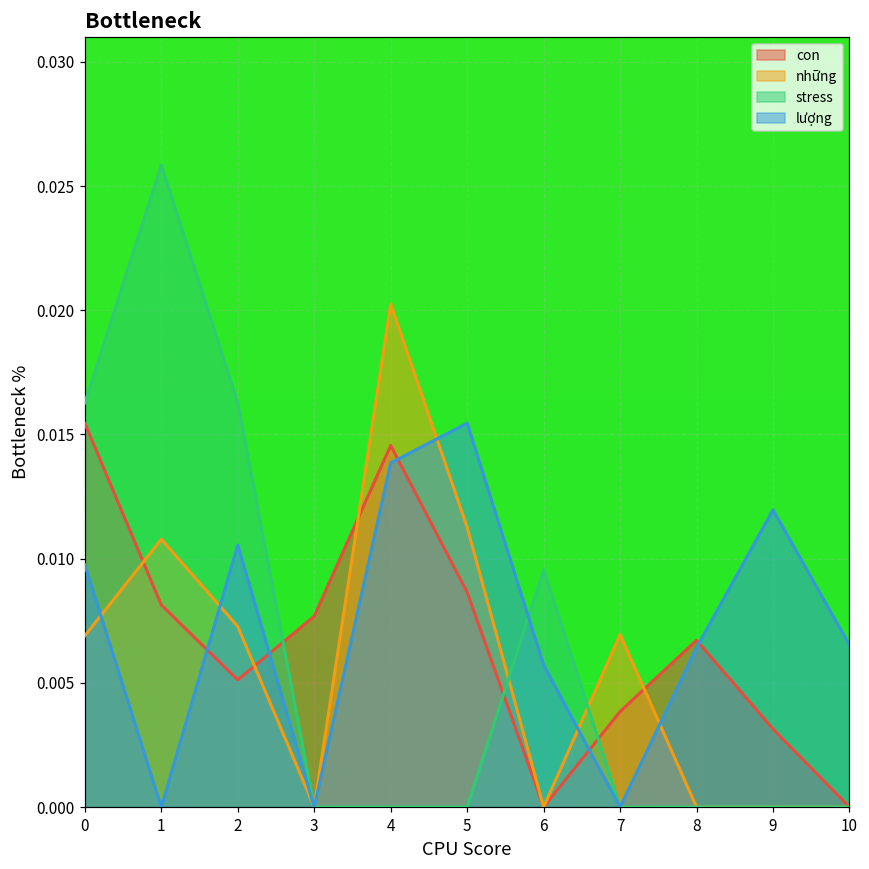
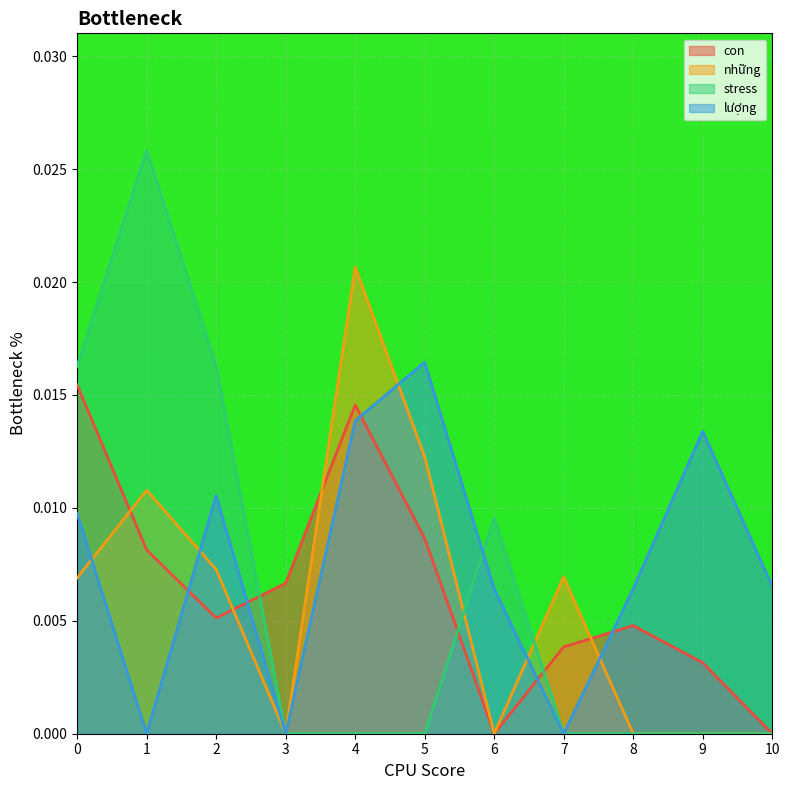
con, 3: 0.0077 -> 0.0067
những, 4: 0.0203 -> 0.0207
những, 5: 0.0113 -> 0.0123
lượng, 5: 0.0155 -> 0.0165
lượng, 6: 0.0057 -> 0.0064
con, 8: 0.0067 -> 0.0048
lượng, 9: 0.0120 -> 0.0134
